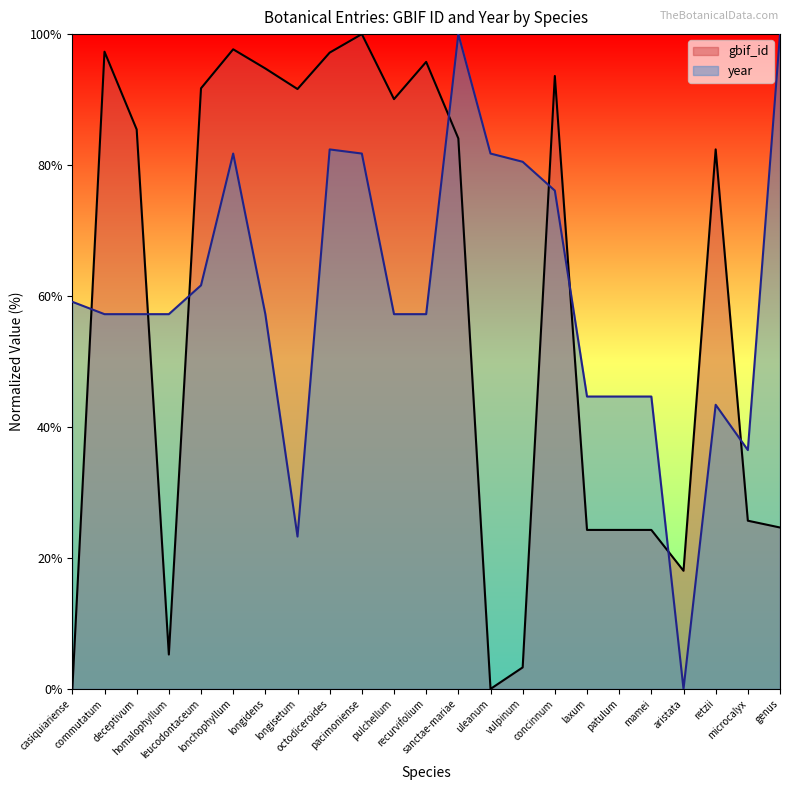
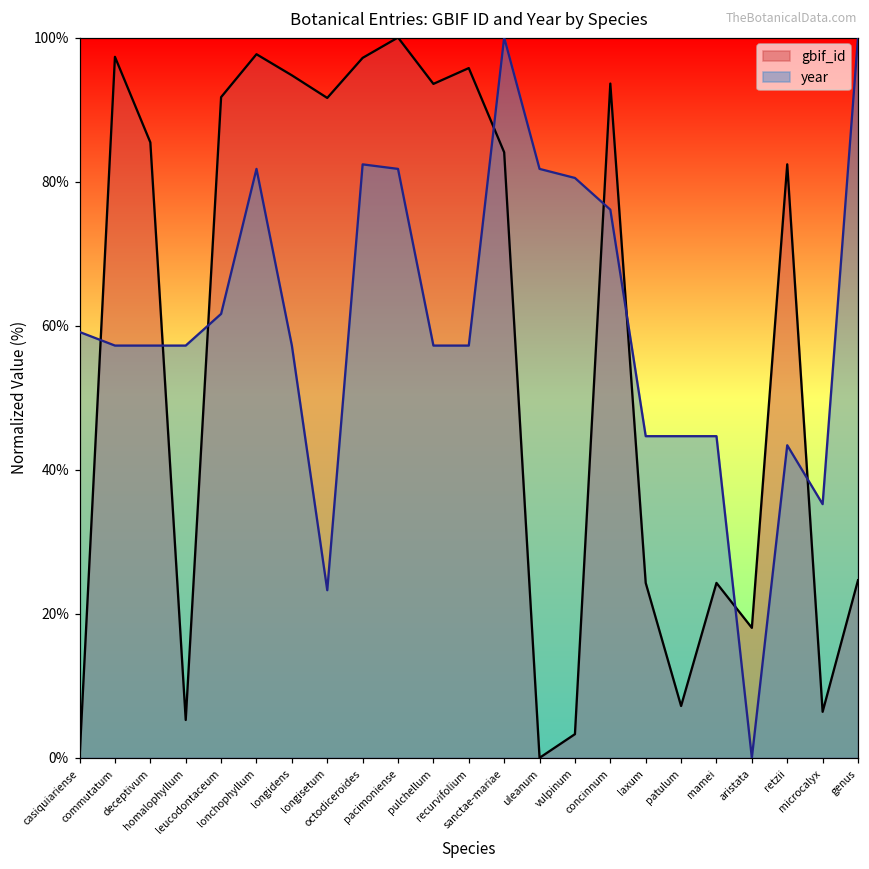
gbif_id, pulchellum: 90% -> 94%
gbif_id, patulum: 24% -> 7%
gbif_id, microcalyx: 26% -> 6%
year, microcalyx: 36% -> 35%
